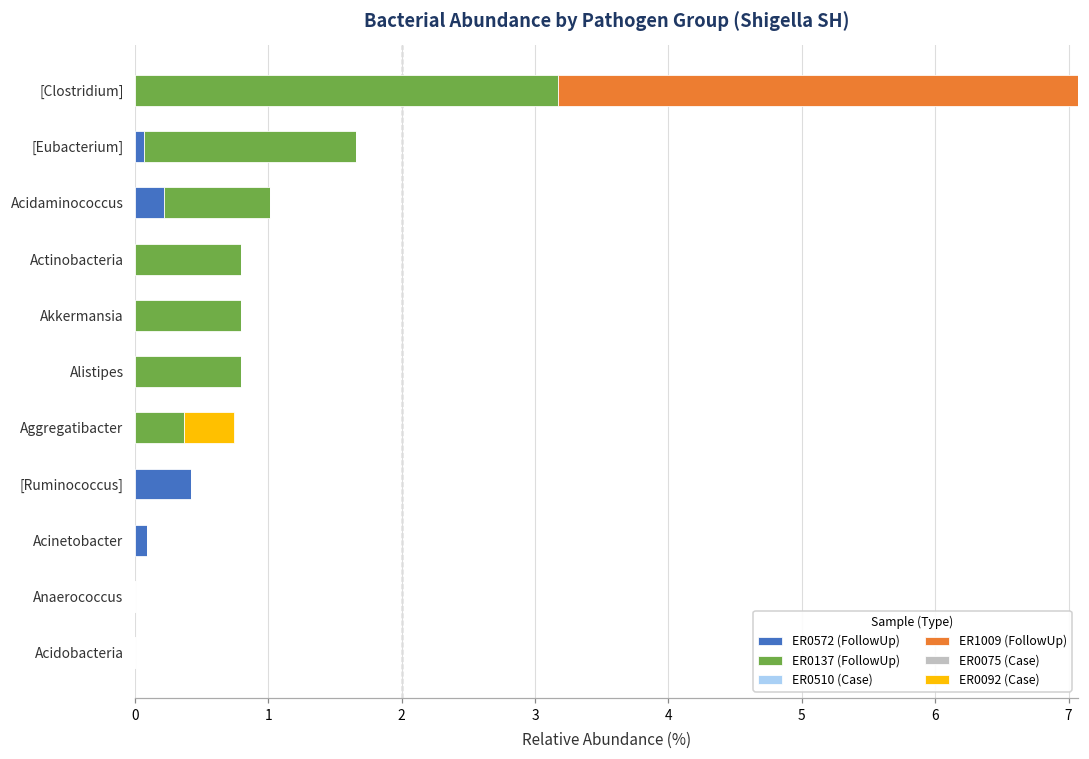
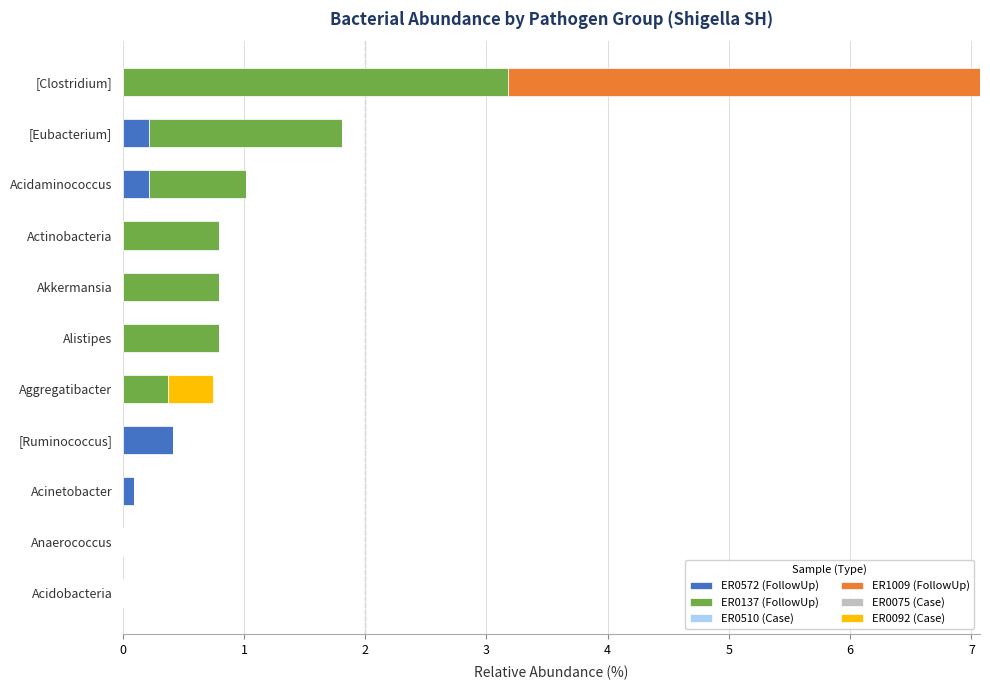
ER0572 (FollowUp), [Eubacterium]: 0.07 -> 0.22
